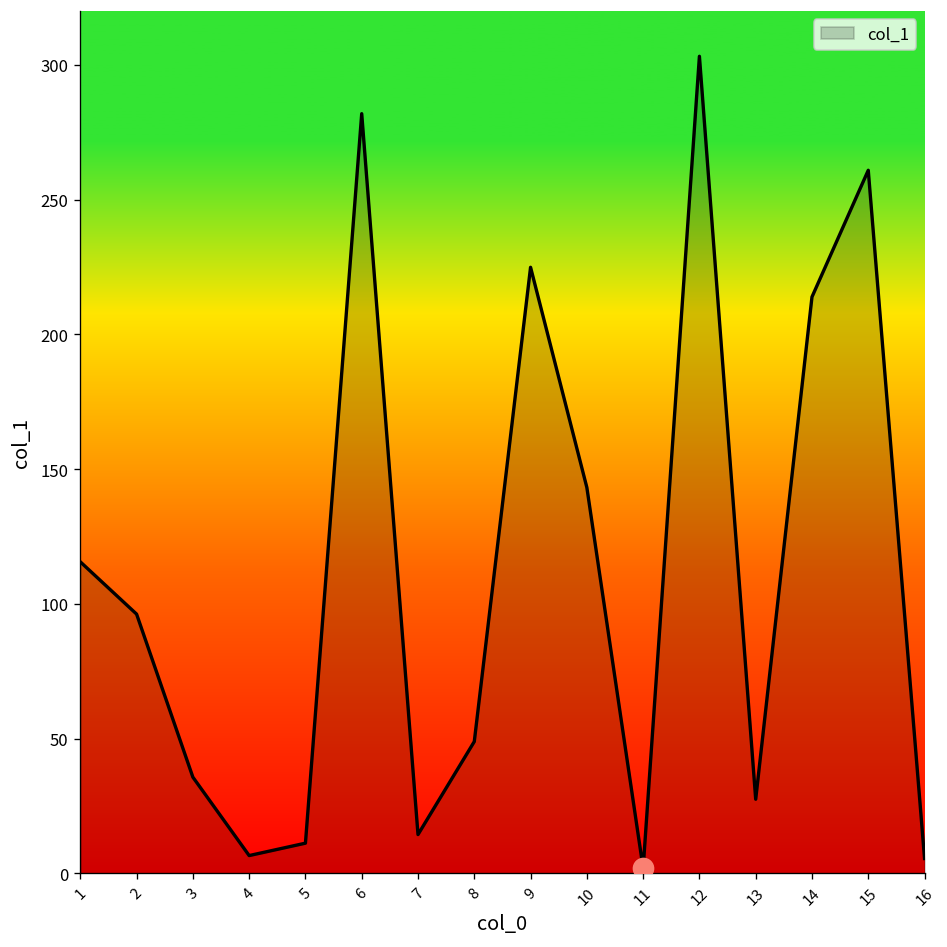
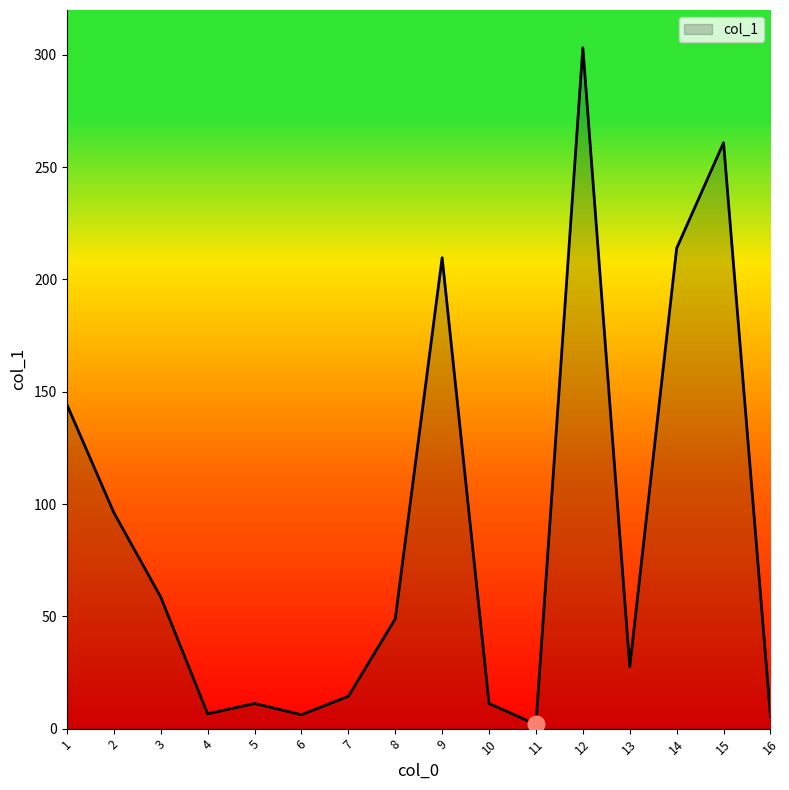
col_1, 1: 116 -> 144
col_1, 3: 36 -> 59
col_1, 6: 282 -> 6
col_1, 9: 225 -> 210
col_1, 10: 143 -> 11
